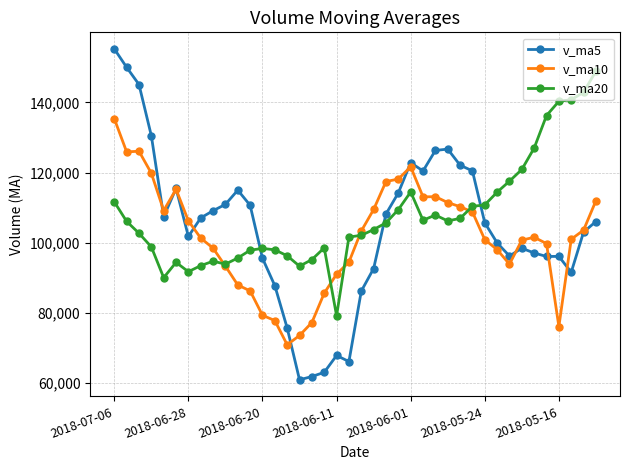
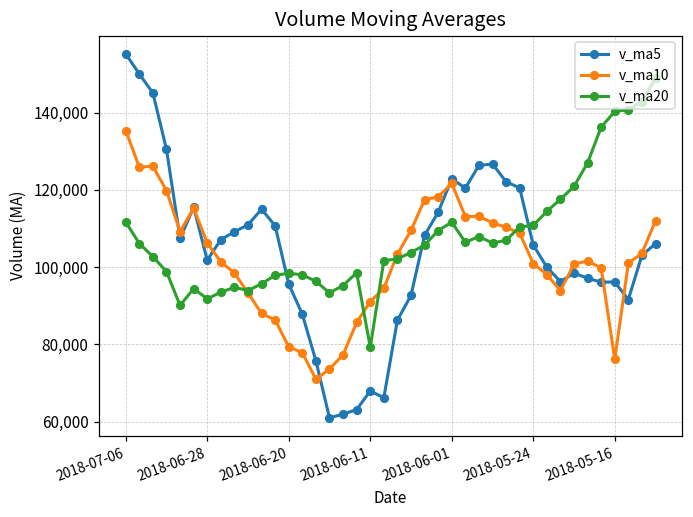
v_ma20, 2018-06-01: 114,000 -> 112,000
